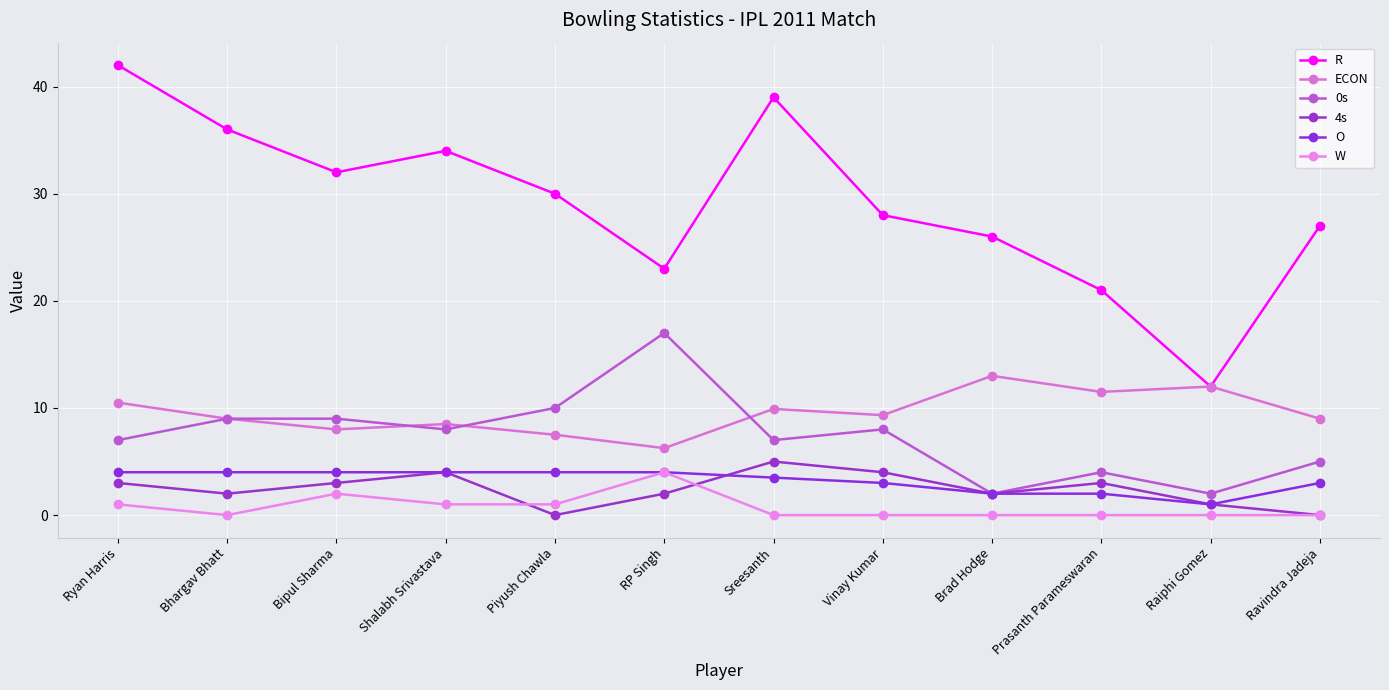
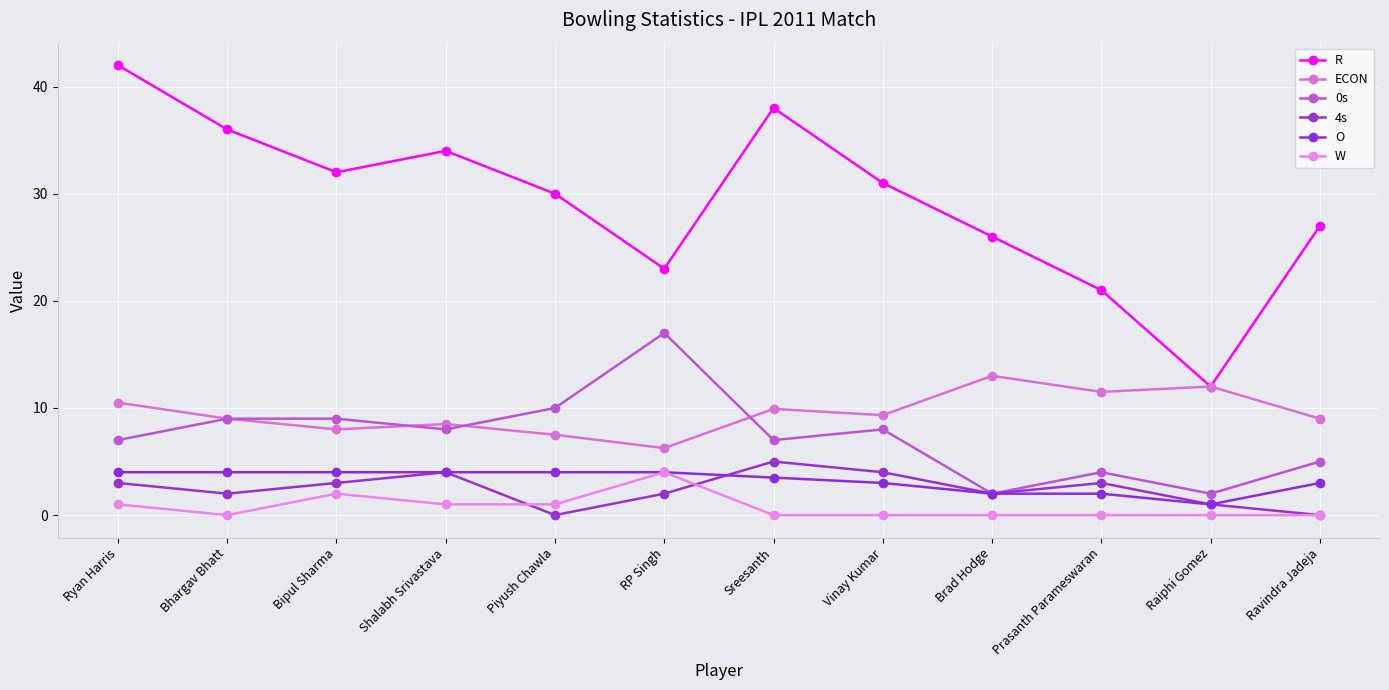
R, Sreesanth: 39 -> 38
R, Vinay Kumar: 28 -> 31
